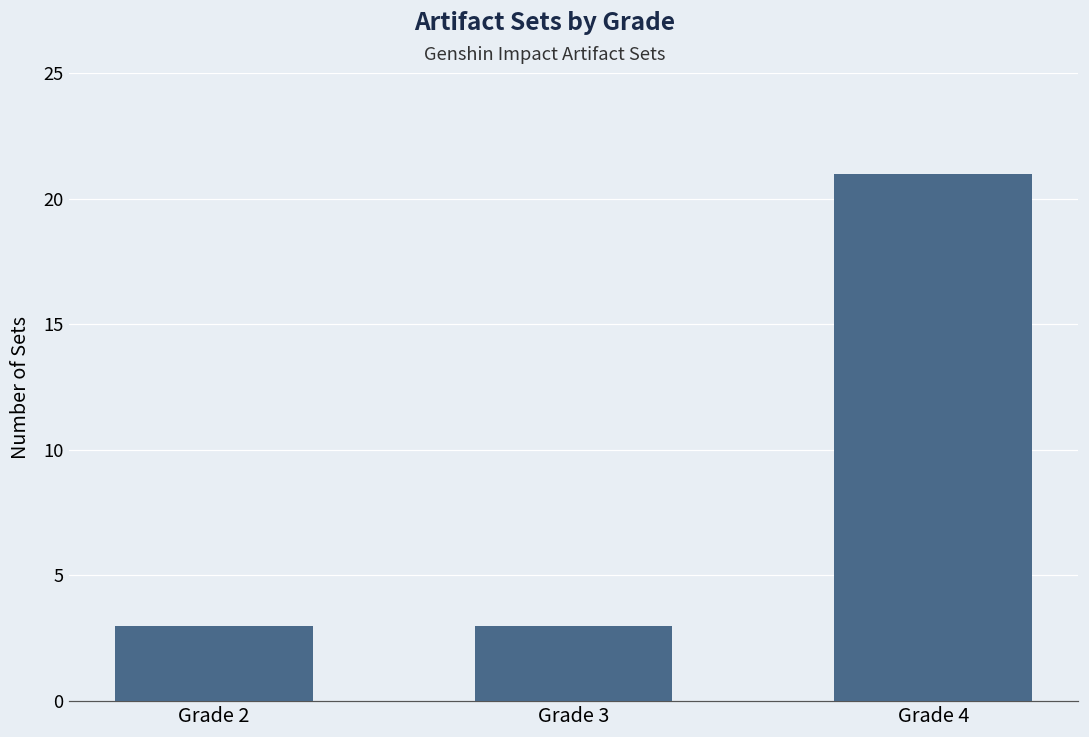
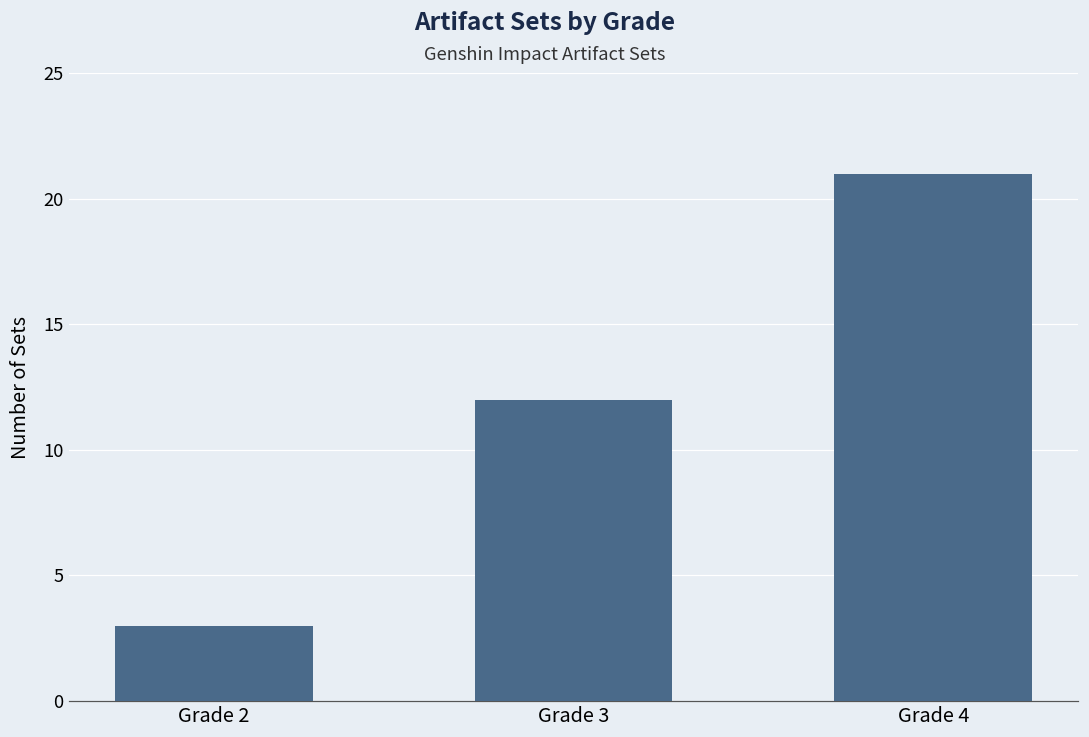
Grade 3: 3 -> 12
